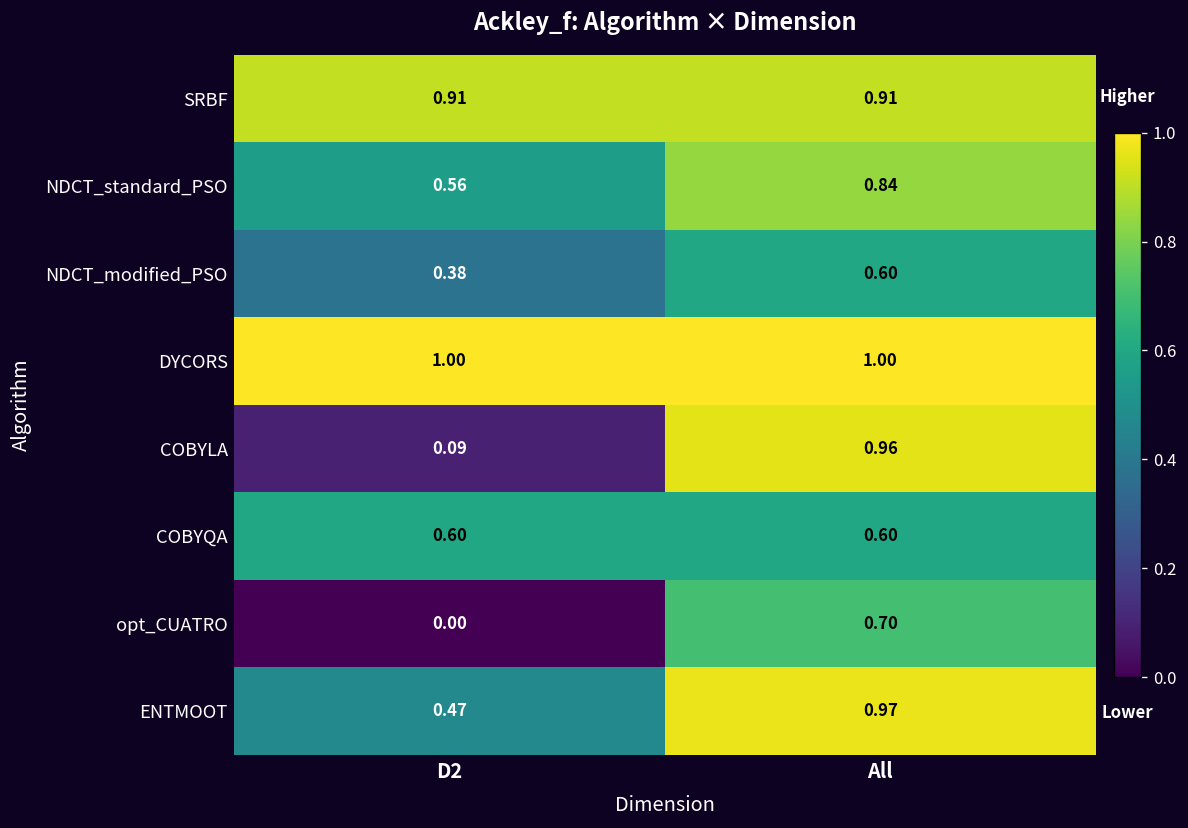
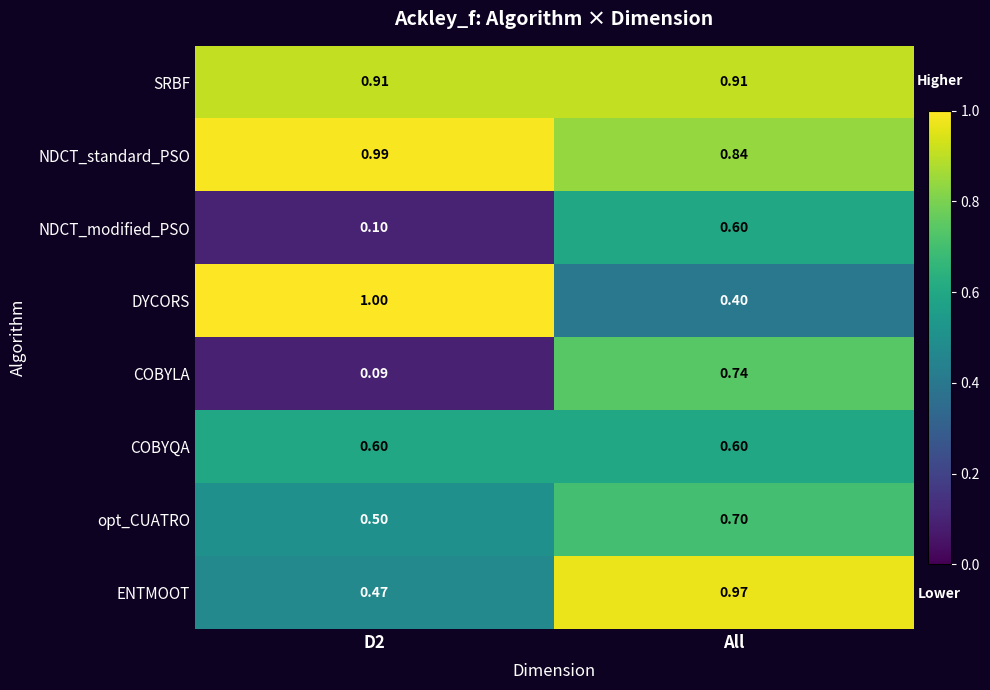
NDCT_standard_PSO, D2: 0.56 -> 0.99
NDCT_modified_PSO, D2: 0.38 -> 0.10
DYCORS, All: 1.00 -> 0.40
COBYLA, All: 0.96 -> 0.74
opt_CUATRO, D2: 0.00 -> 0.50
